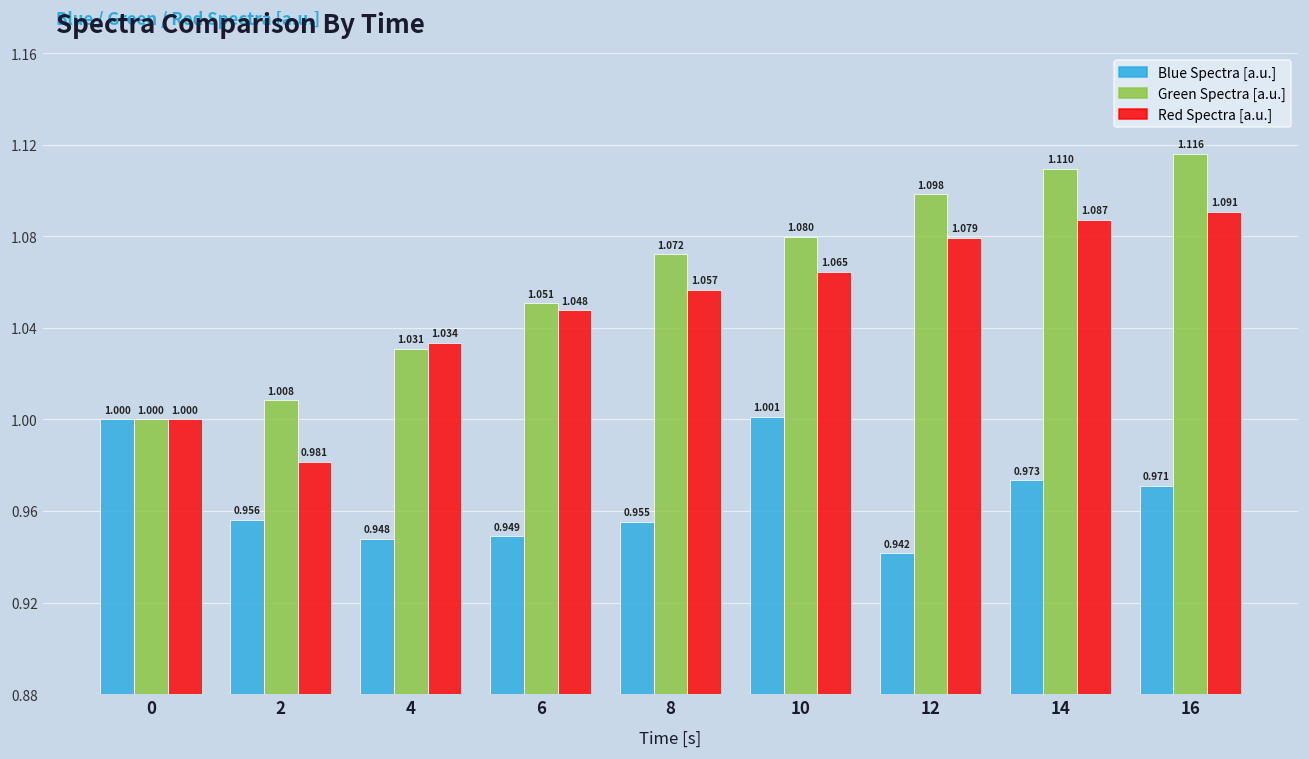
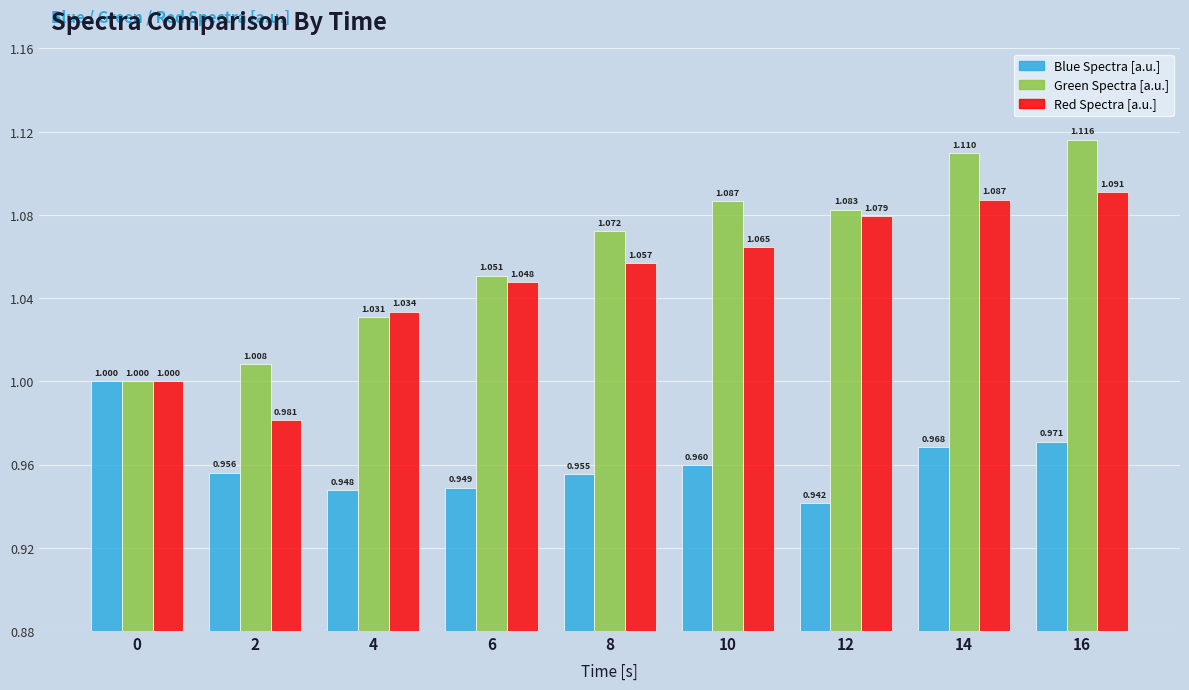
Blue Spectra [a.u.], 10: 1.001 -> 0.960
Green Spectra [a.u.], 10: 1.080 -> 1.087
Green Spectra [a.u.], 12: 1.098 -> 1.083
Blue Spectra [a.u.], 14: 0.973 -> 0.968
